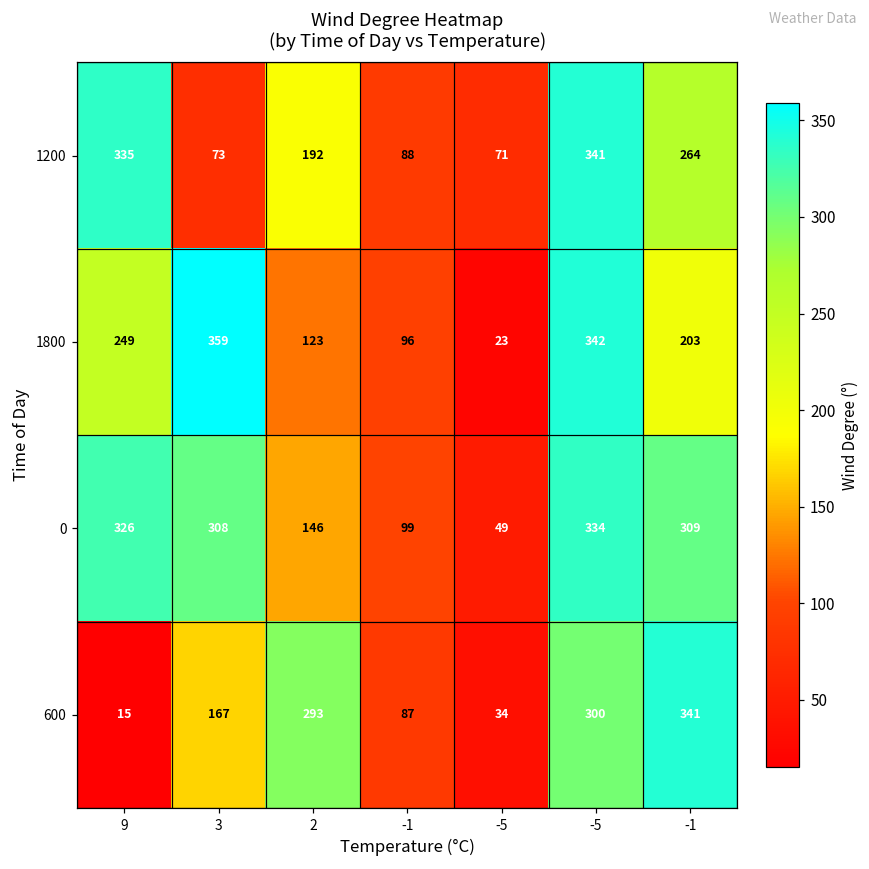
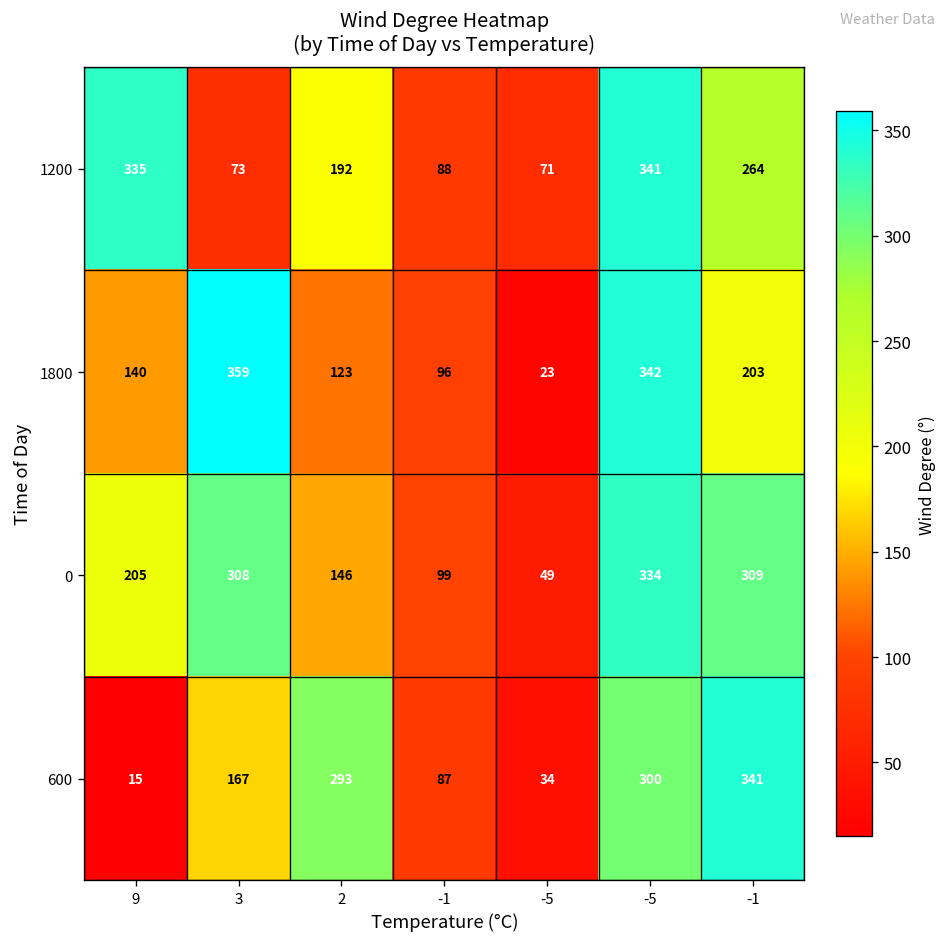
1800, 9: 249 -> 140
0, 9: 326 -> 205
